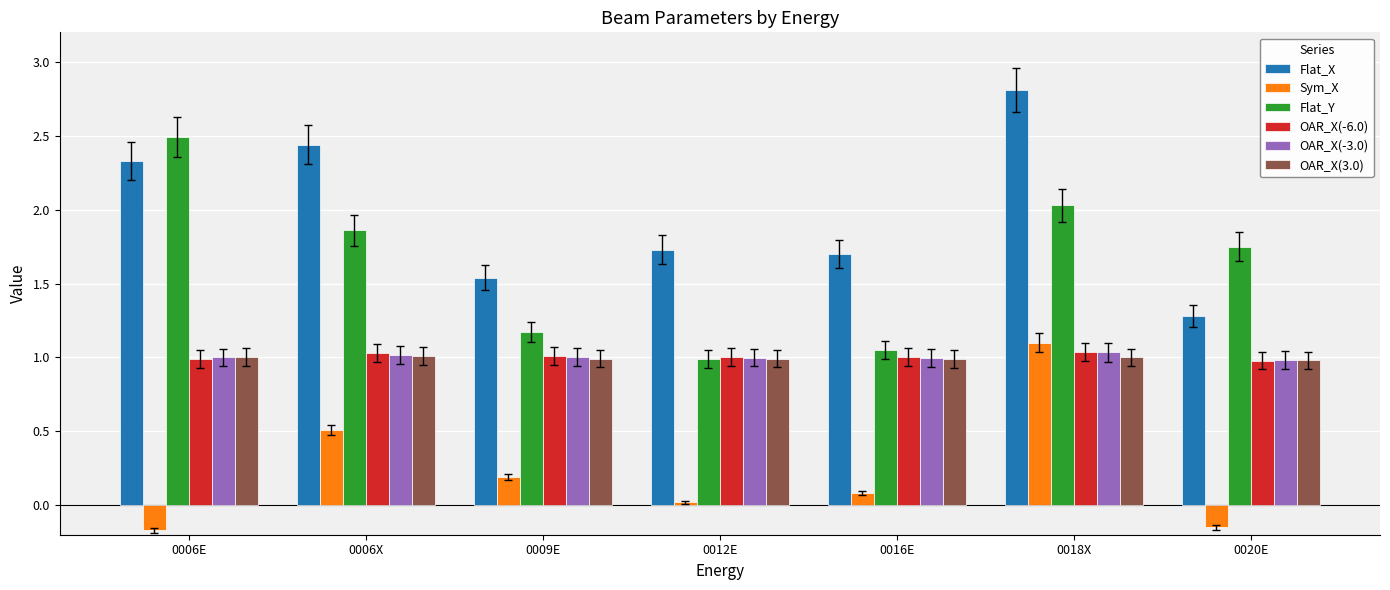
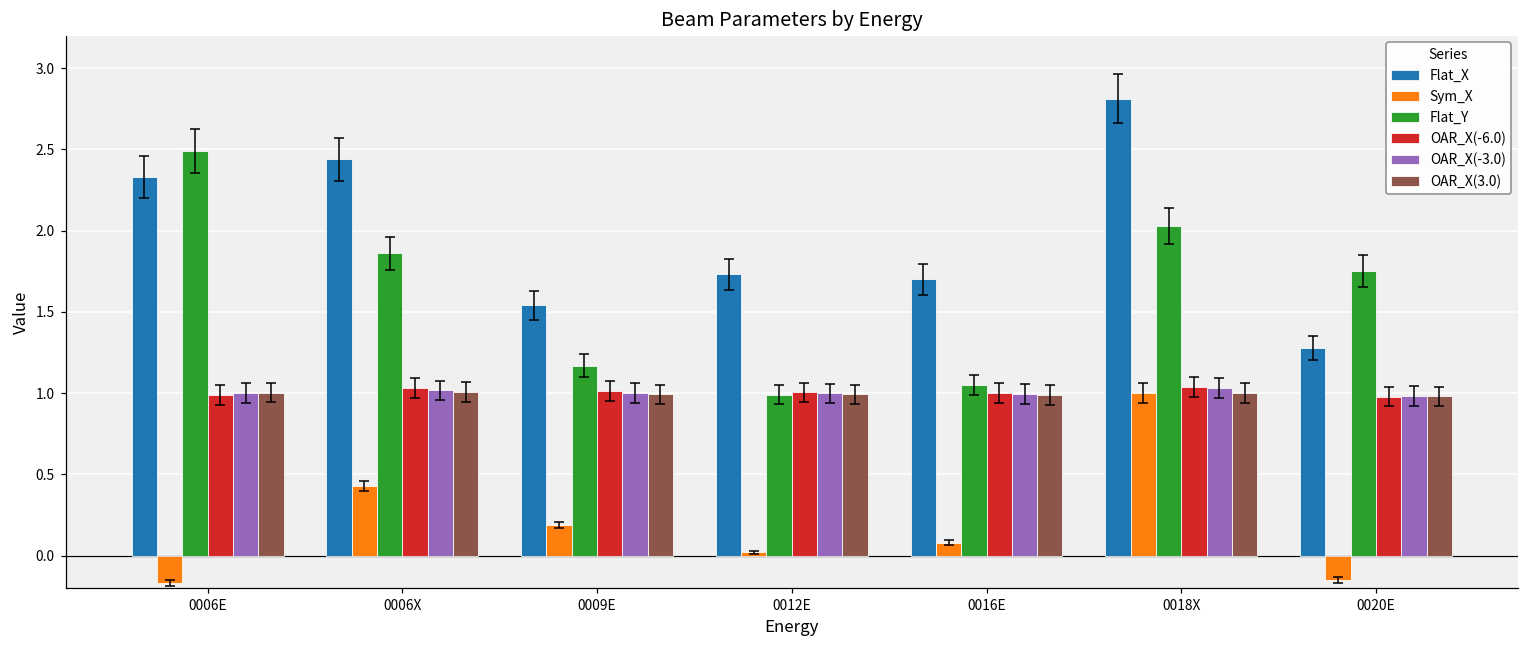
Sym_X, 0006X: 0.51 -> 0.43
Sym_X, 0018X: 1.1 -> 1.0
